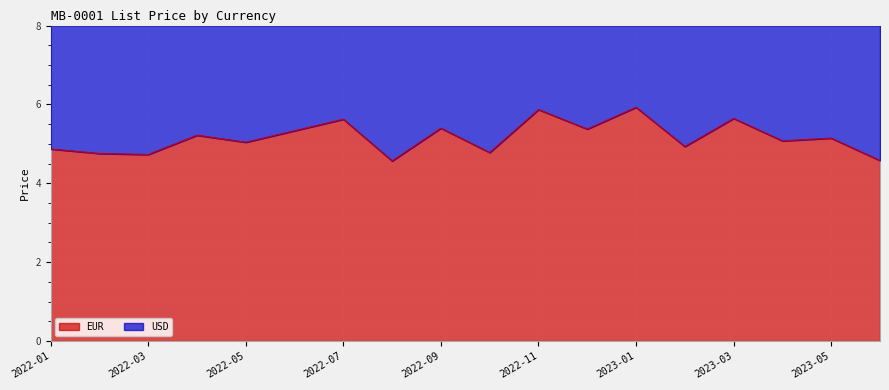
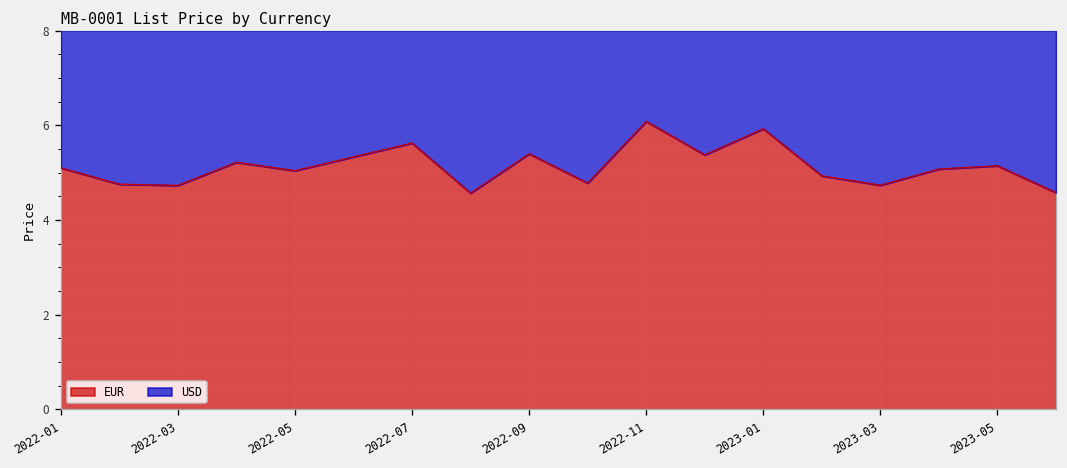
EUR, 2022-01: 4.9 -> 5.1
EUR, 2022-11: 5.9 -> 6.1
EUR, 2023-03: 5.6 -> 4.7
